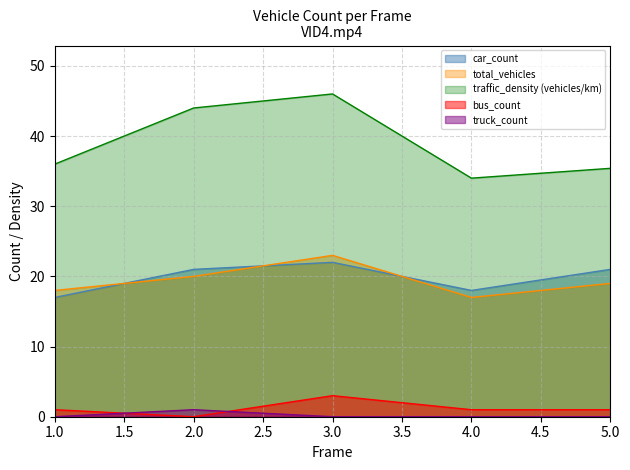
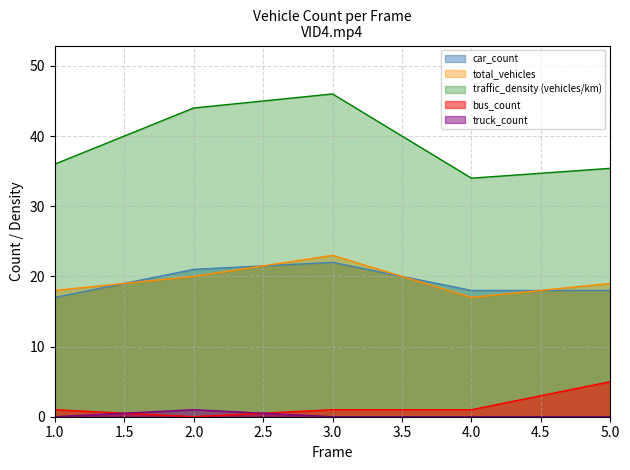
bus_count, 3.0: 3 -> 1
car_count, 5.0: 21 -> 18
bus_count, 5.0: 1 -> 5
